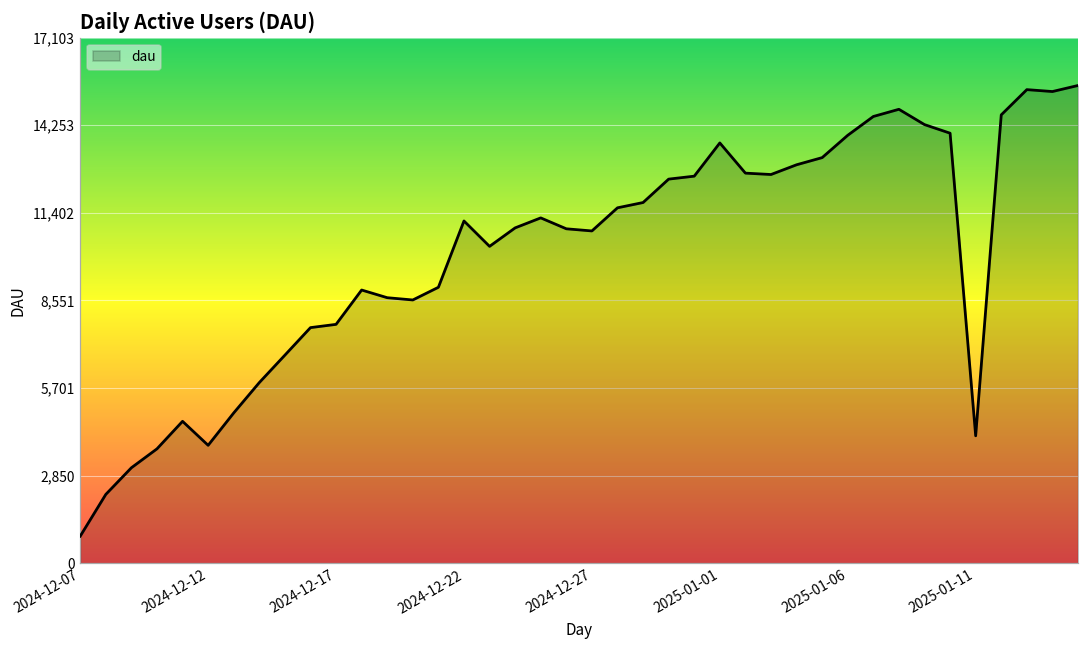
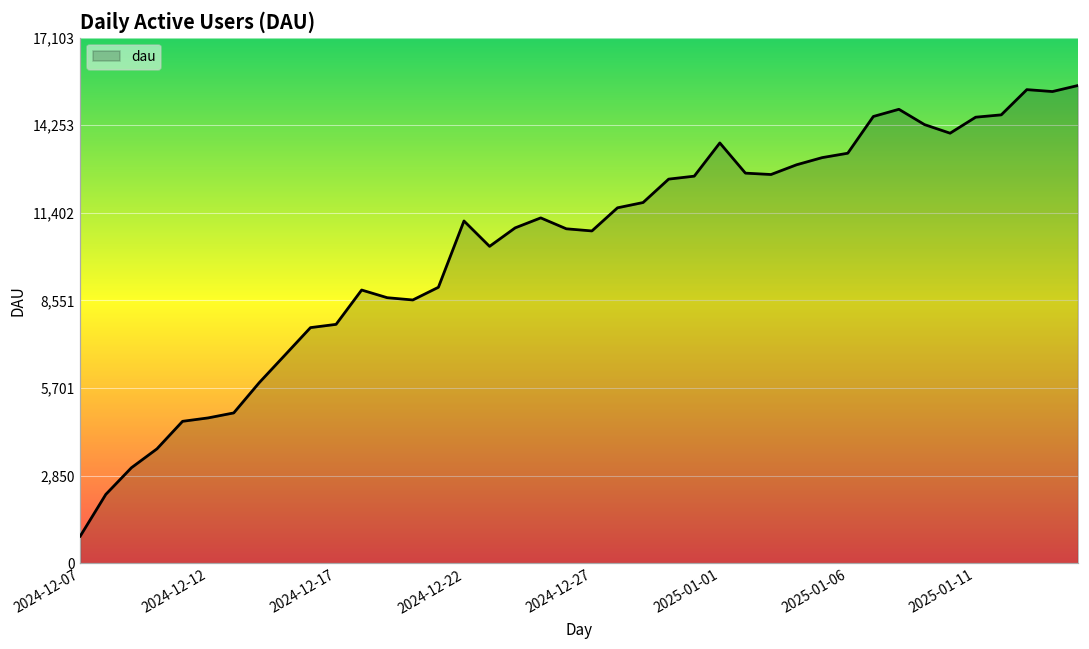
2024-12-12: 3,800 -> 4,700
2025-01-06: 13,900 -> 13,300
2025-01-11: 4,100 -> 14,500
